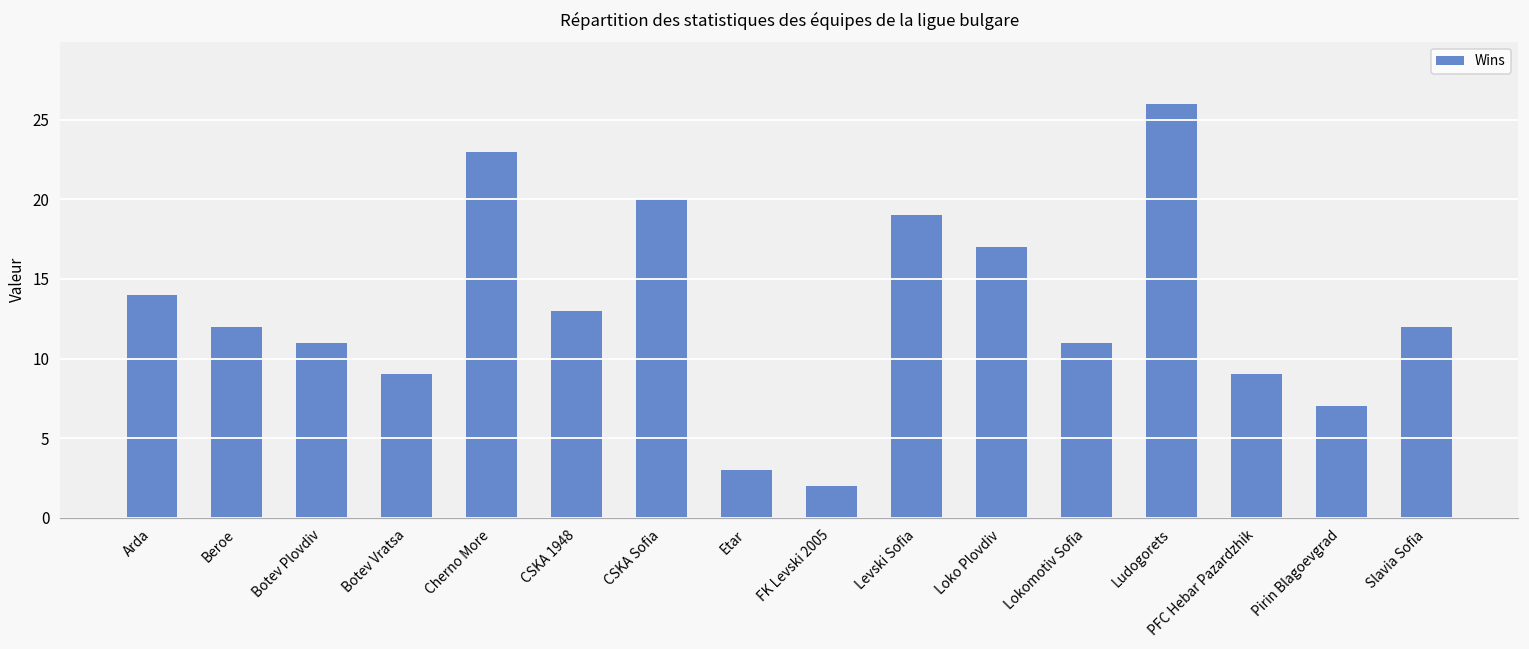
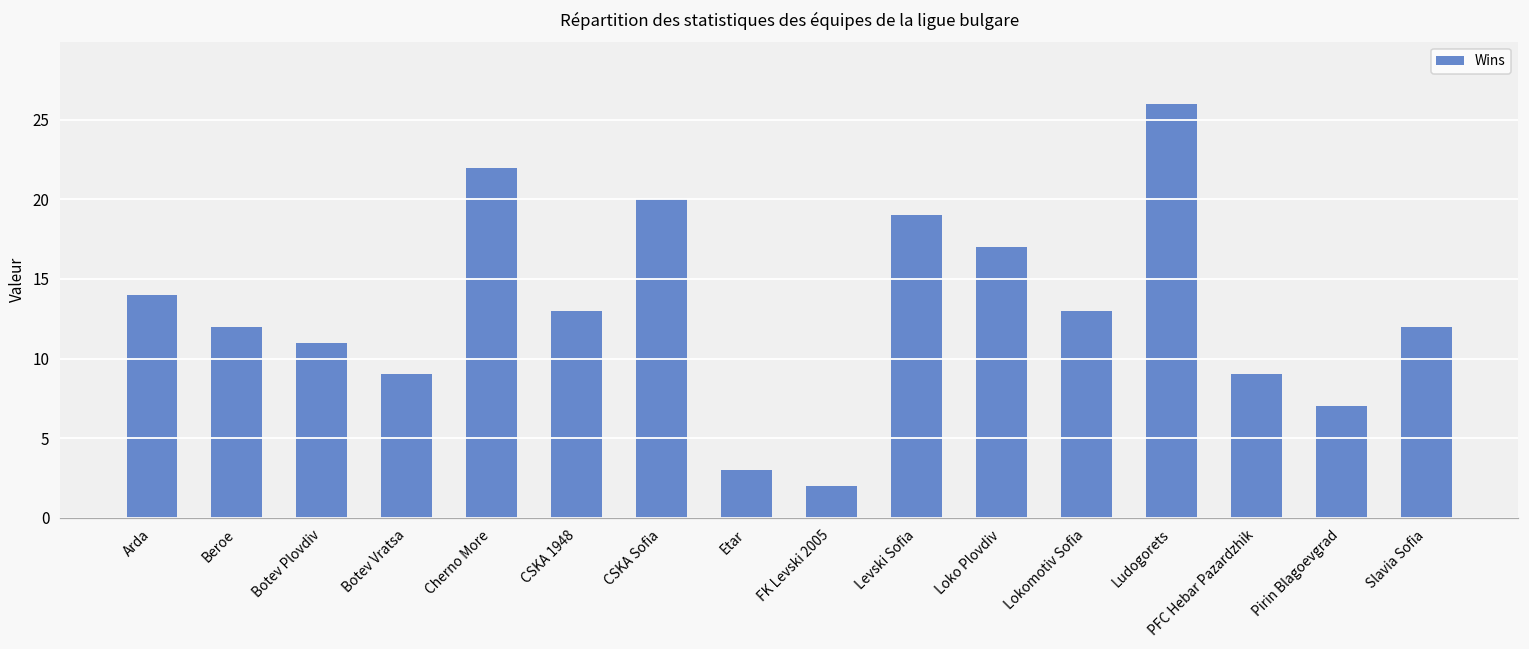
Cherno More: 23 -> 22
Lokomotiv Sofia: 11 -> 13
